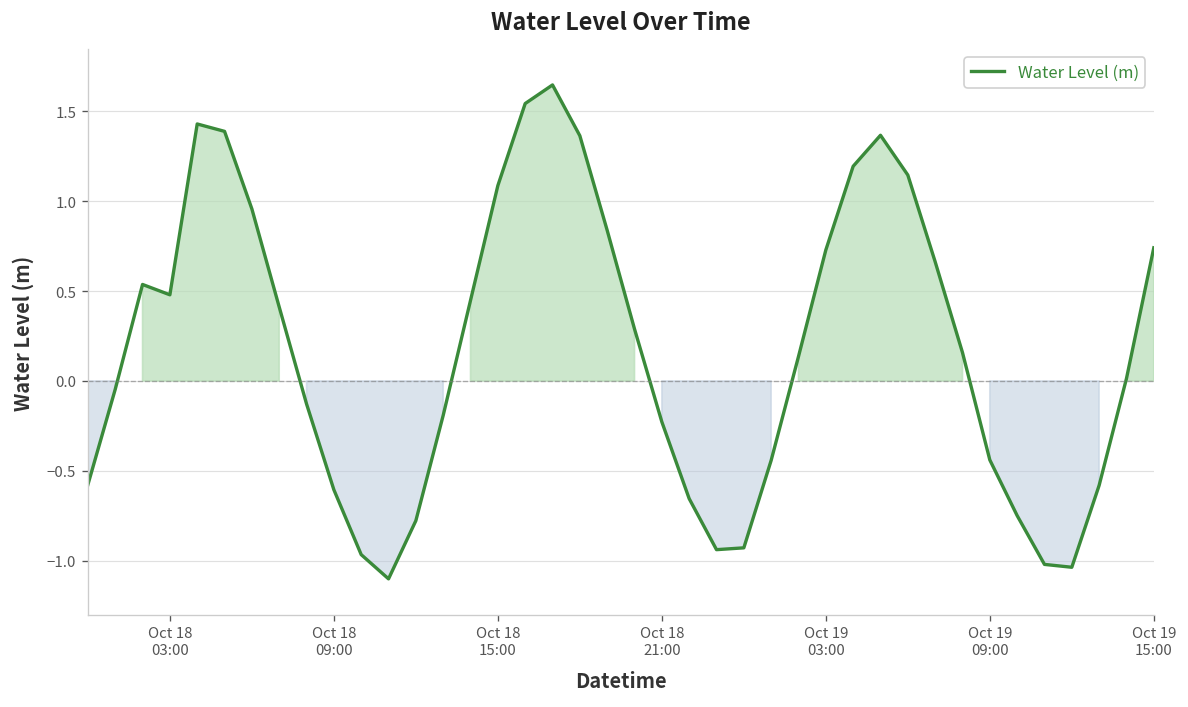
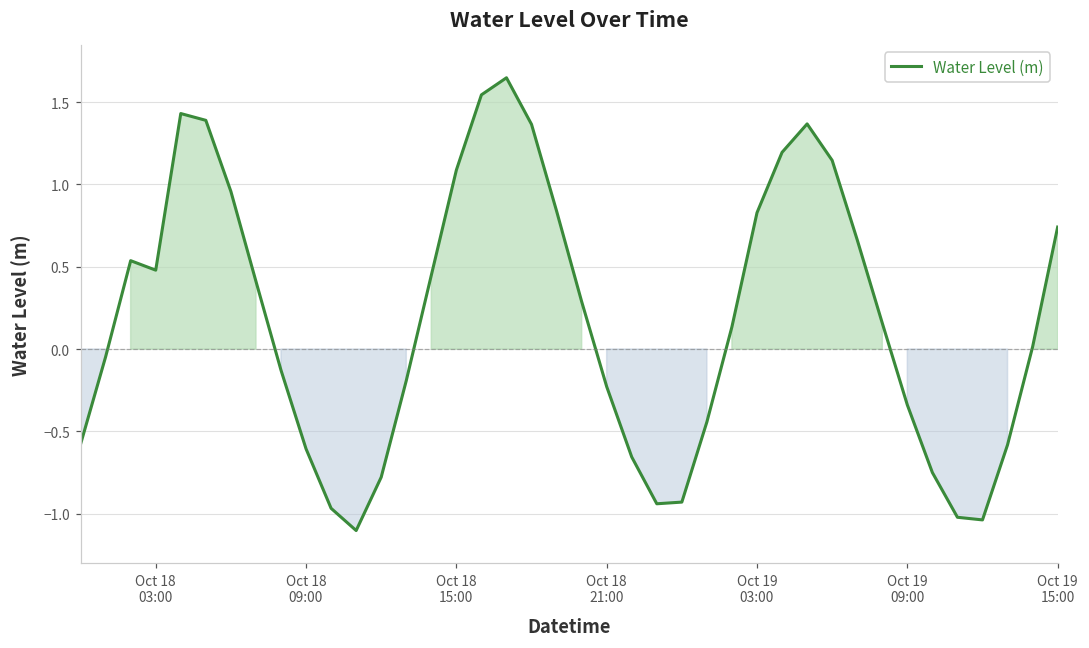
Oct 19 03:00: 0.73 -> 0.83
Oct 19 09:00: -0.44 -> -0.34
